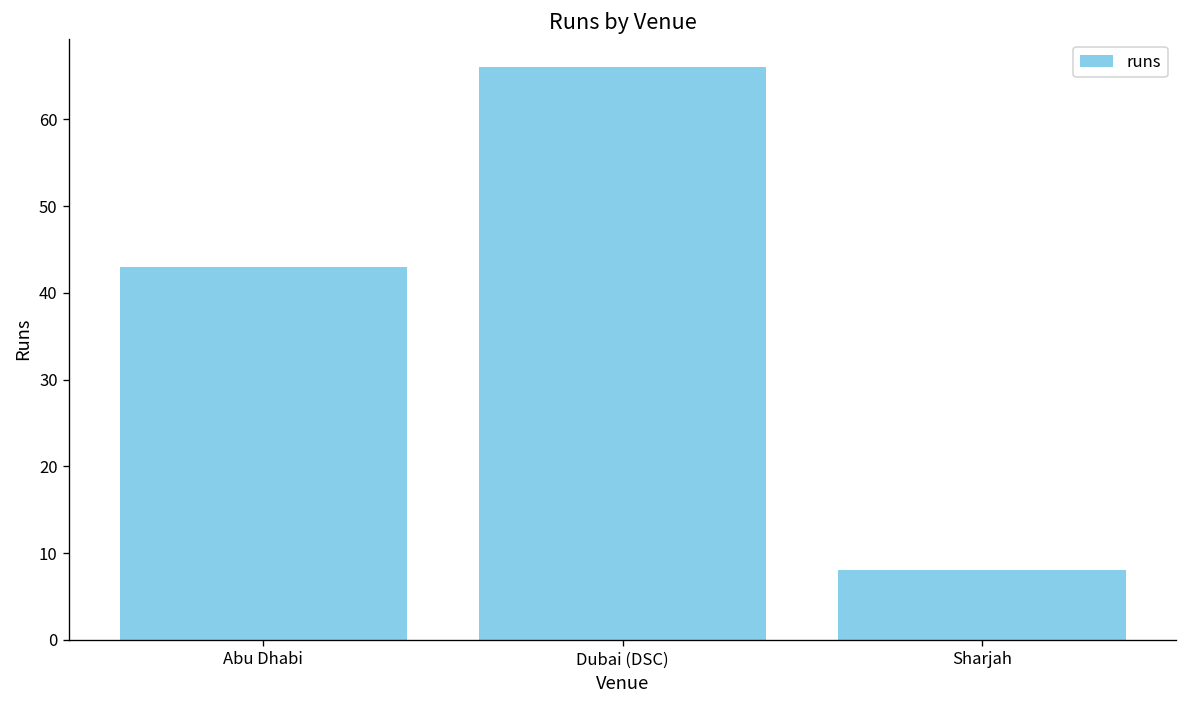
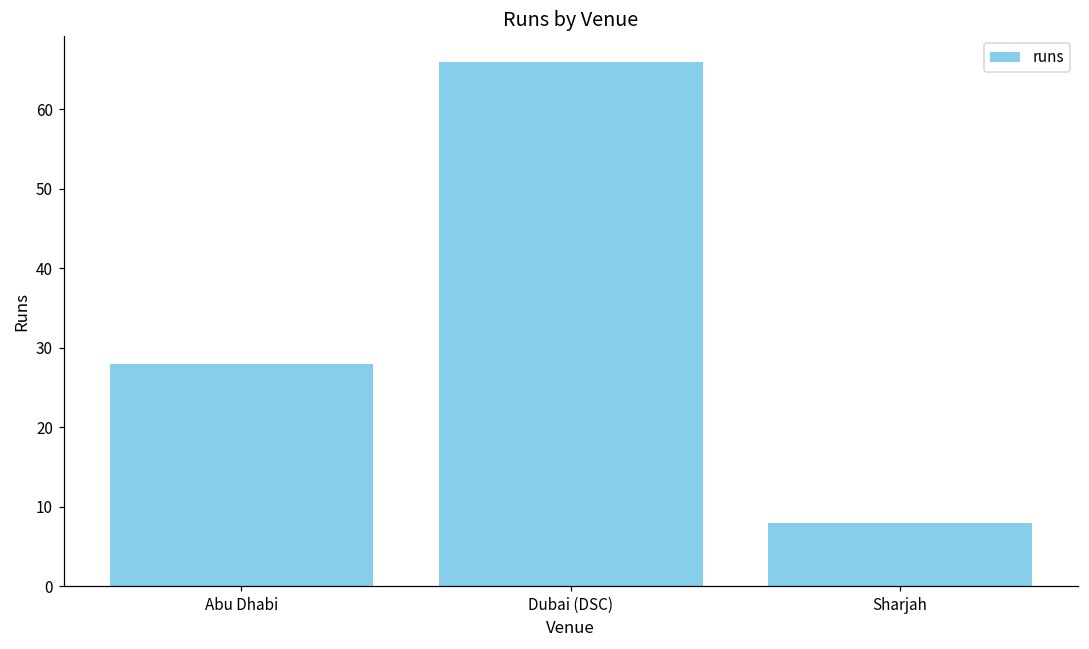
Abu Dhabi: 43 -> 28
